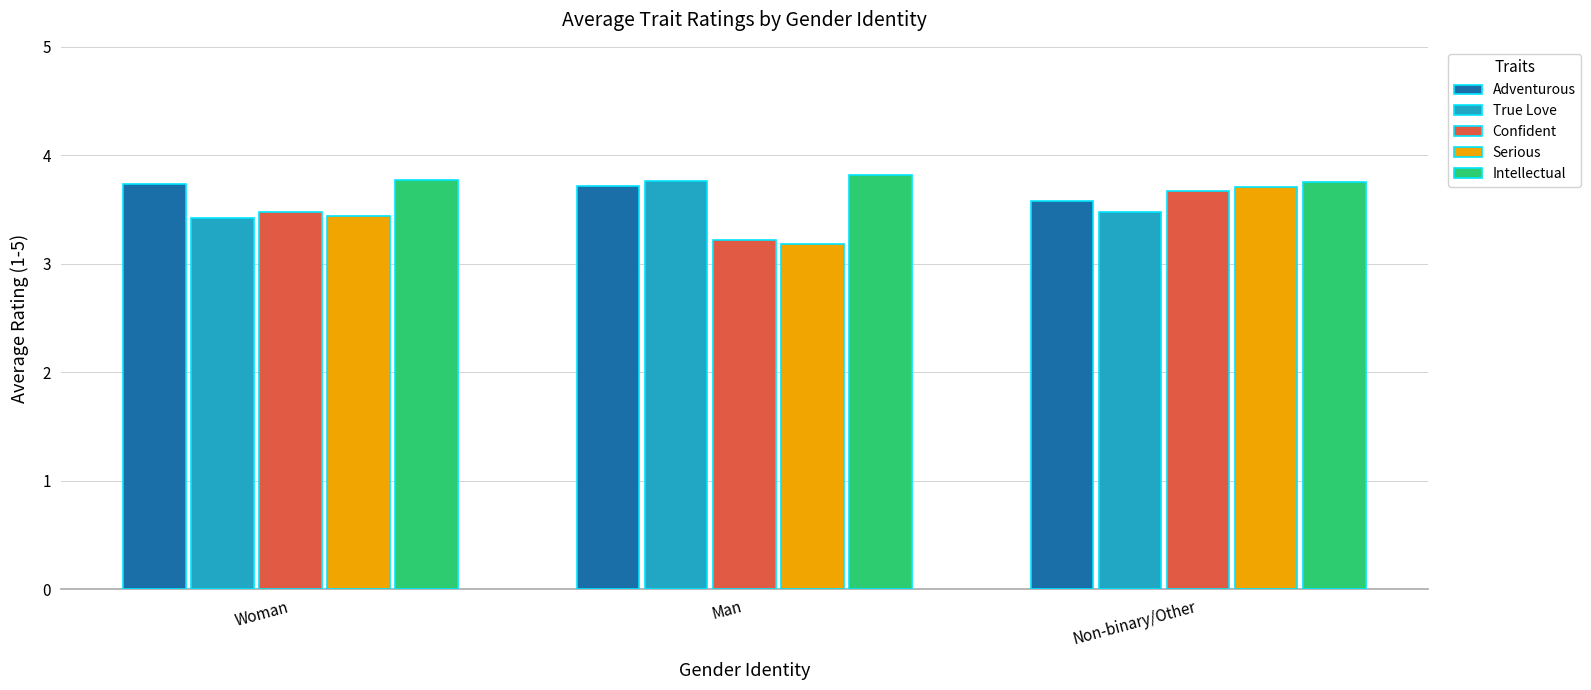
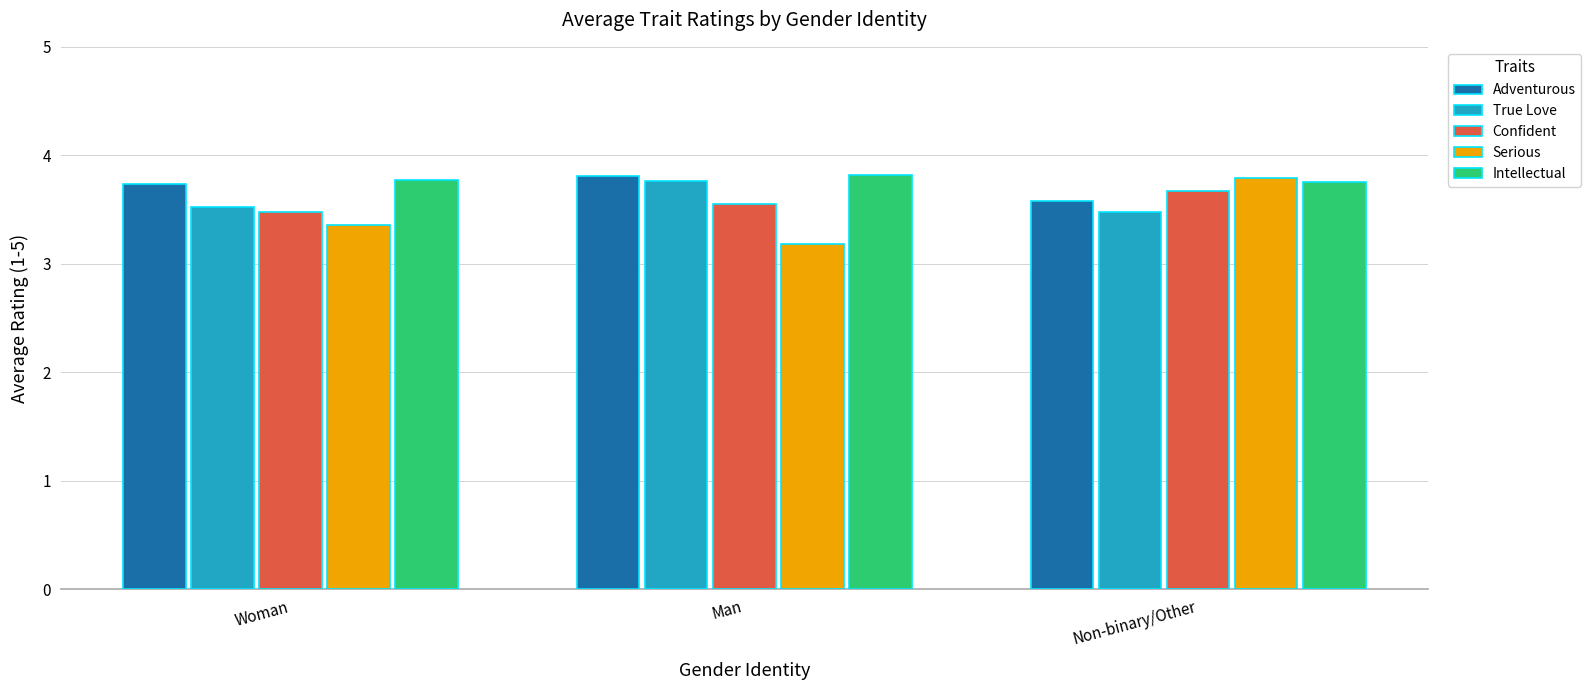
True Love, Woman: 3.42 -> 3.52
Serious, Woman: 3.44 -> 3.36
Adventurous, Man: 3.72 -> 3.81
Confident, Man: 3.22 -> 3.55
Serious, Non-binary/Other: 3.71 -> 3.79
